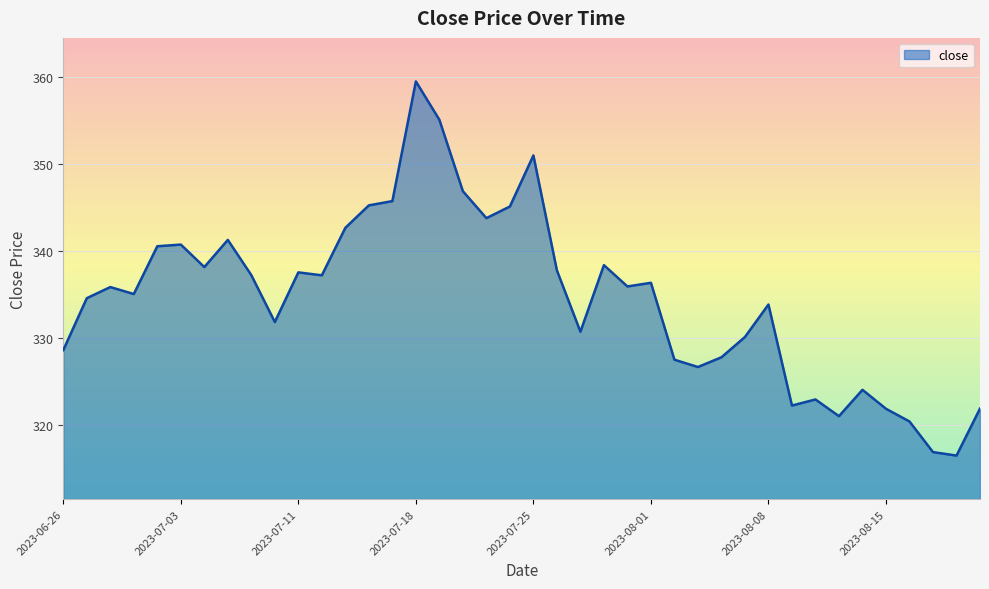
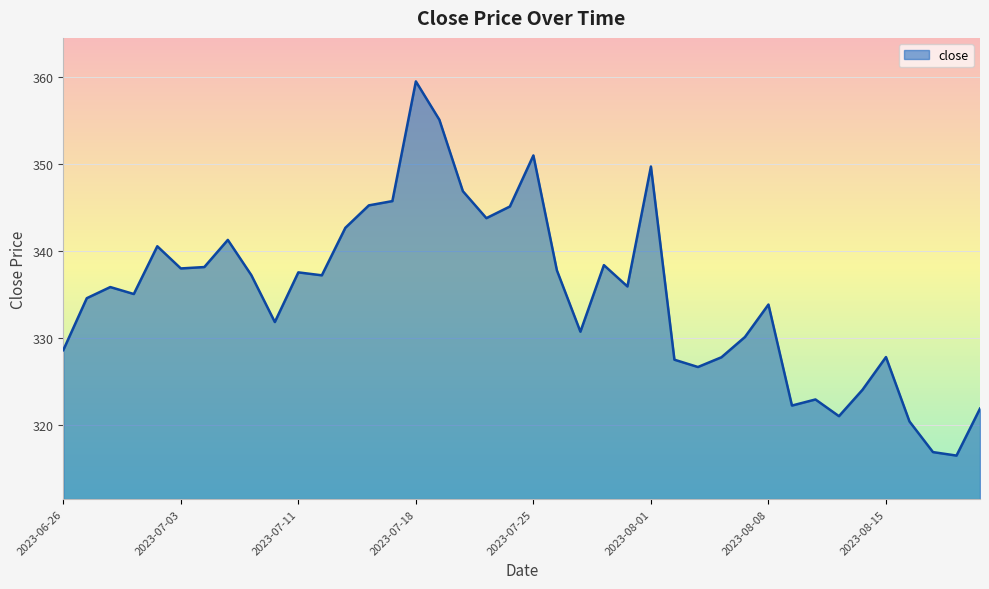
2023-07-03: 341 -> 338
2023-08-01: 336 -> 350
2023-08-15: 322 -> 328
